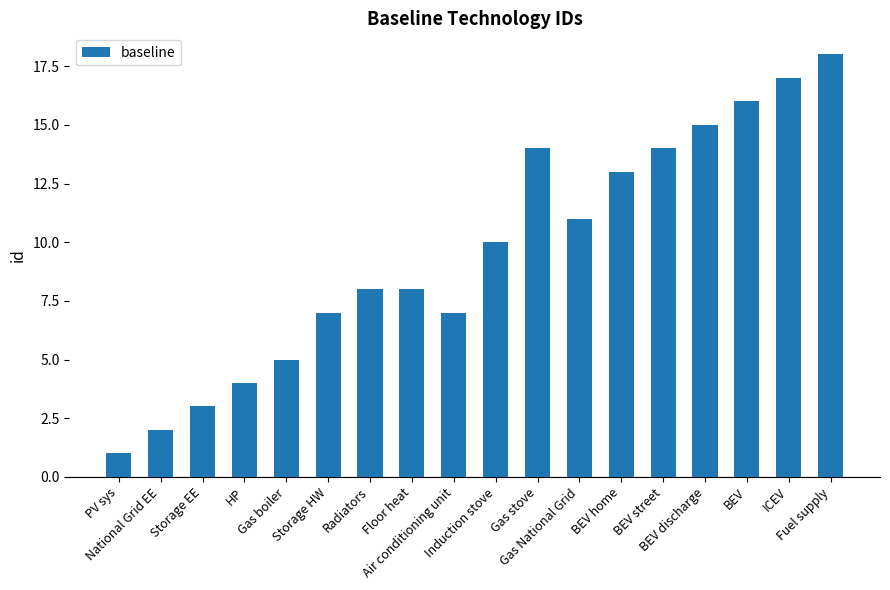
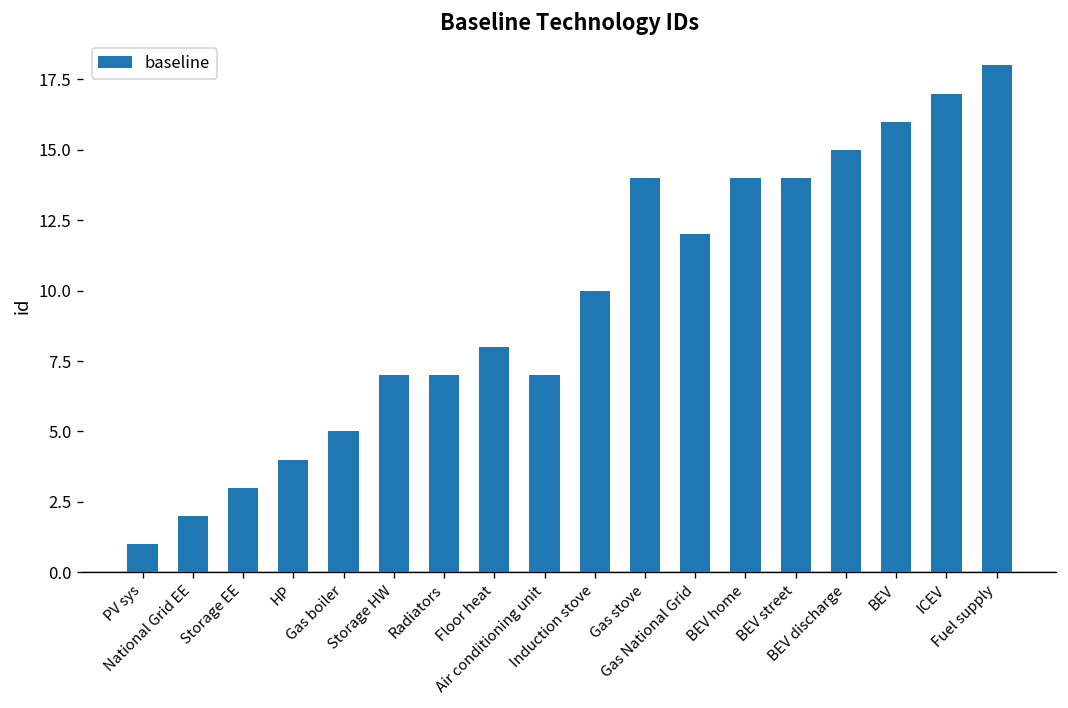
Radiators: 8 -> 7
Gas National Grid: 11 -> 12
BEV home: 13 -> 14
